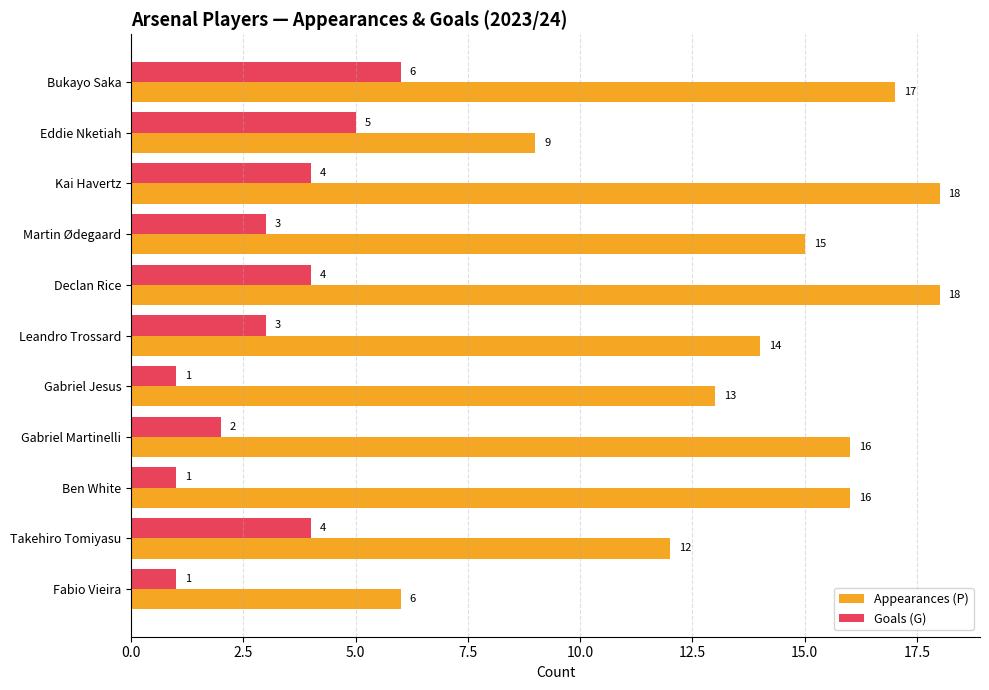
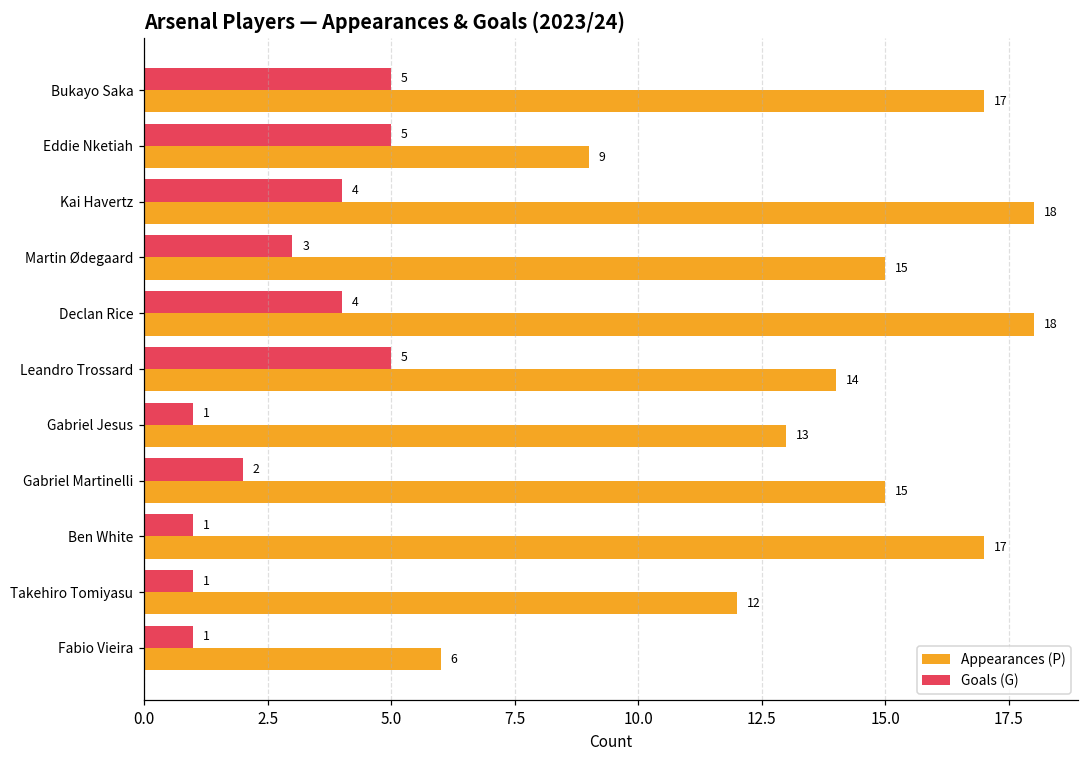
Goals (G), Bukayo Saka: 6 -> 5
Goals (G), Leandro Trossard: 3 -> 5
Appearances (P), Gabriel Martinelli: 16 -> 15
Appearances (P), Ben White: 16 -> 17
Goals (G), Takehiro Tomiyasu: 4 -> 1
